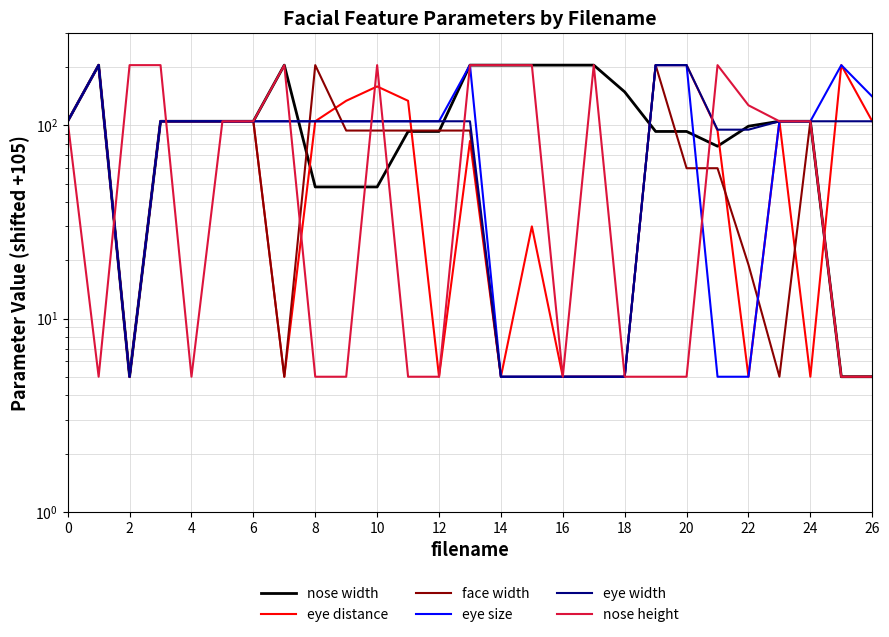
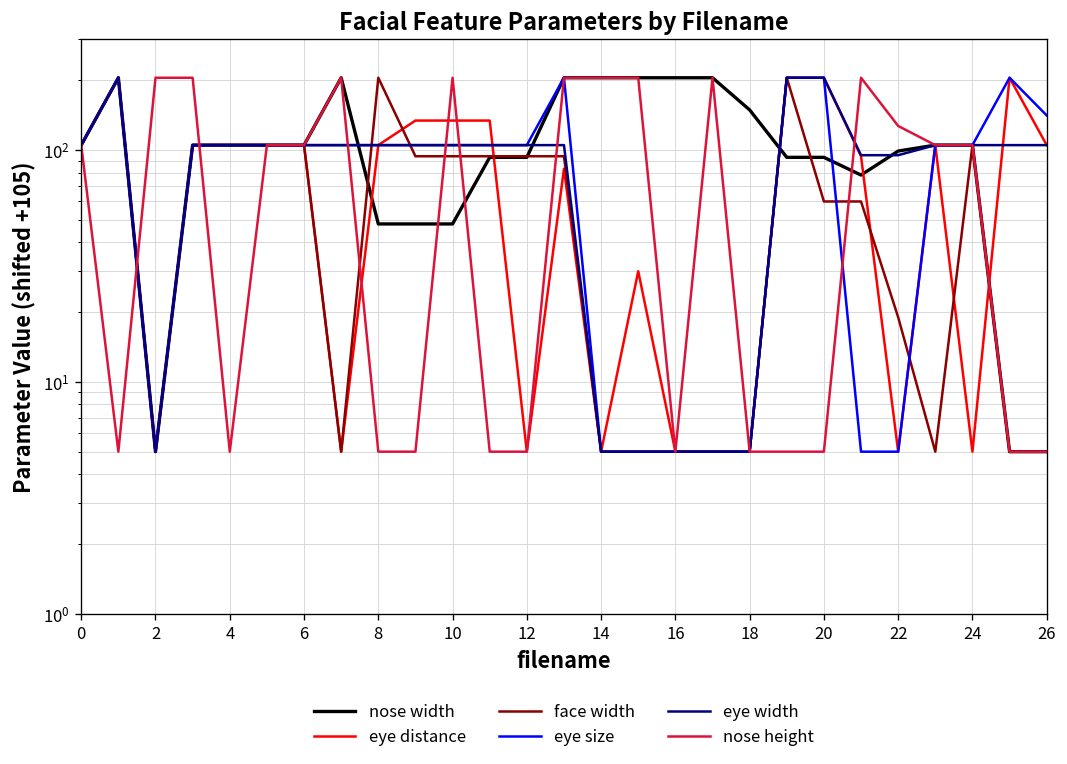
eye distance, 10: 160 -> 130
